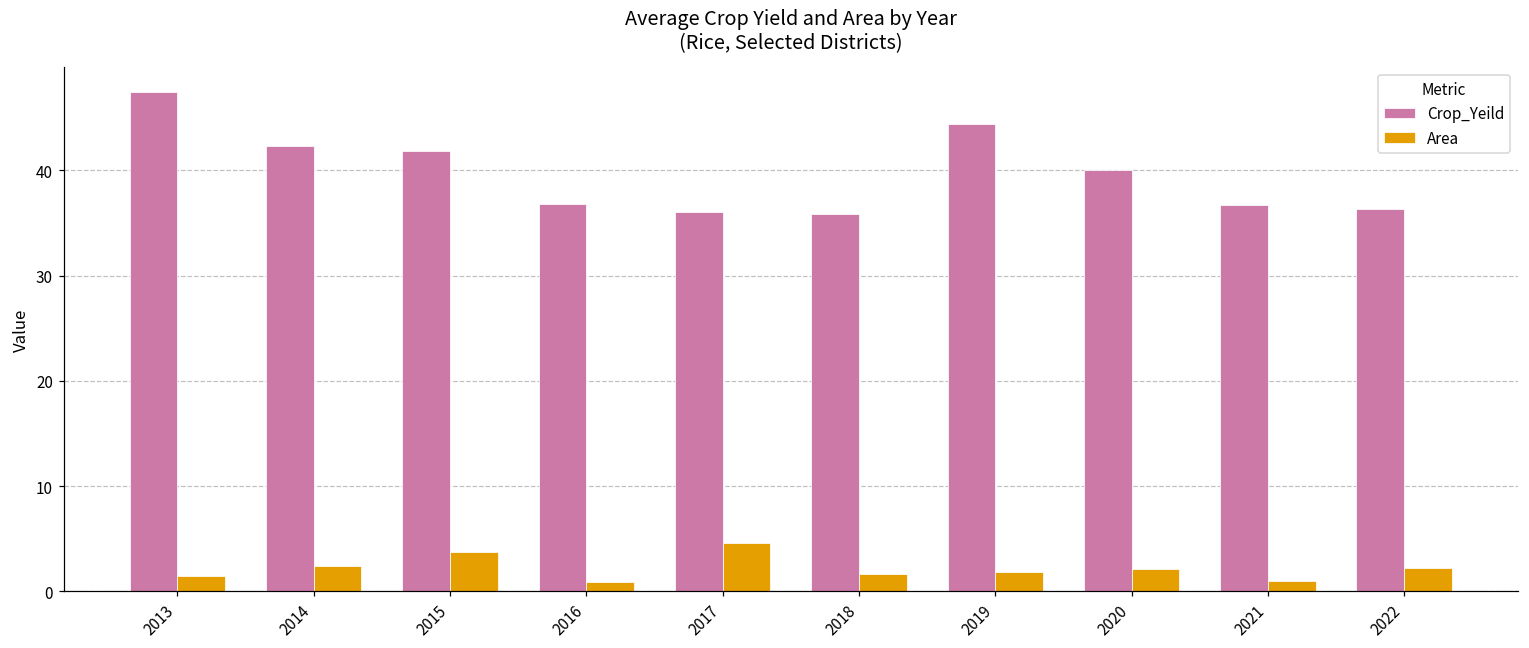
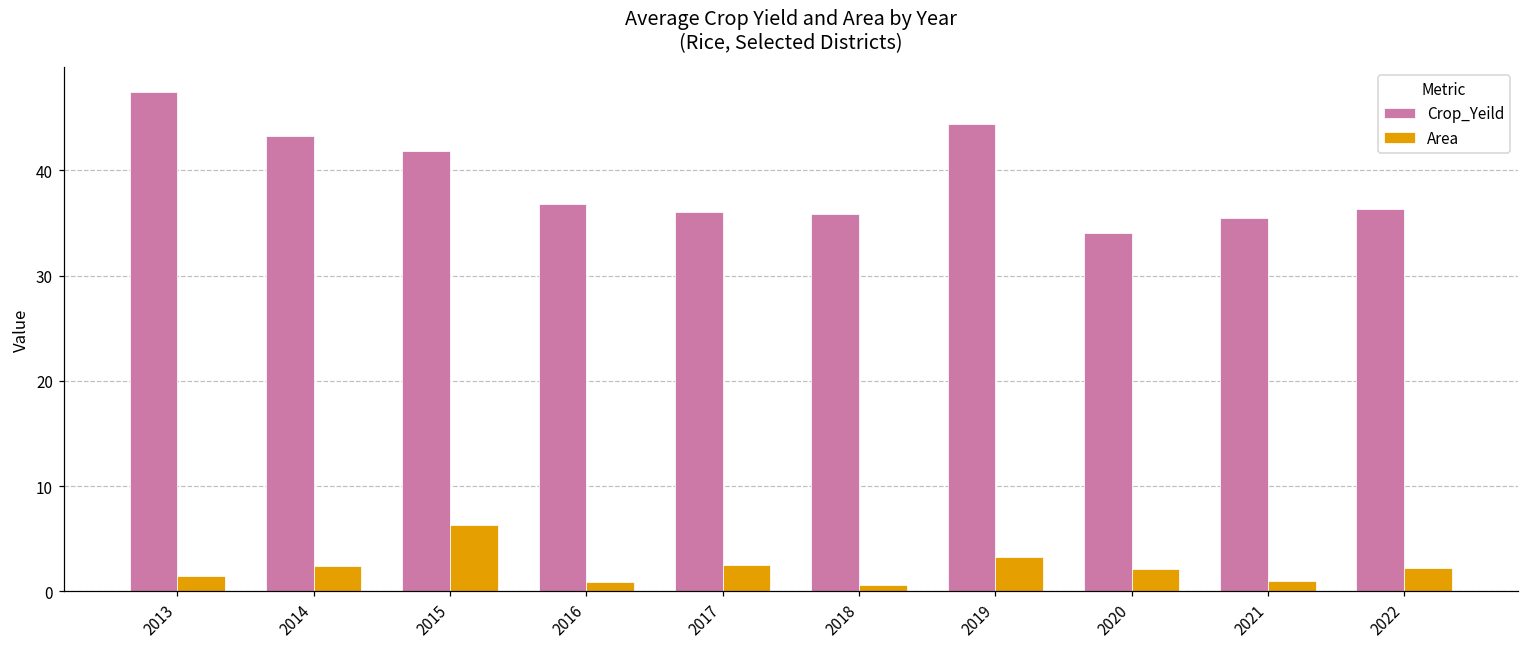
Crop_Yeild, 2014: 42 -> 43
Area, 2015: 4 -> 6
Area, 2017: 5 -> 3
Area, 2018: 2 -> 1
Area, 2019: 2 -> 3
Crop_Yeild, 2020: 40 -> 34
Crop_Yeild, 2021: 37 -> 36
